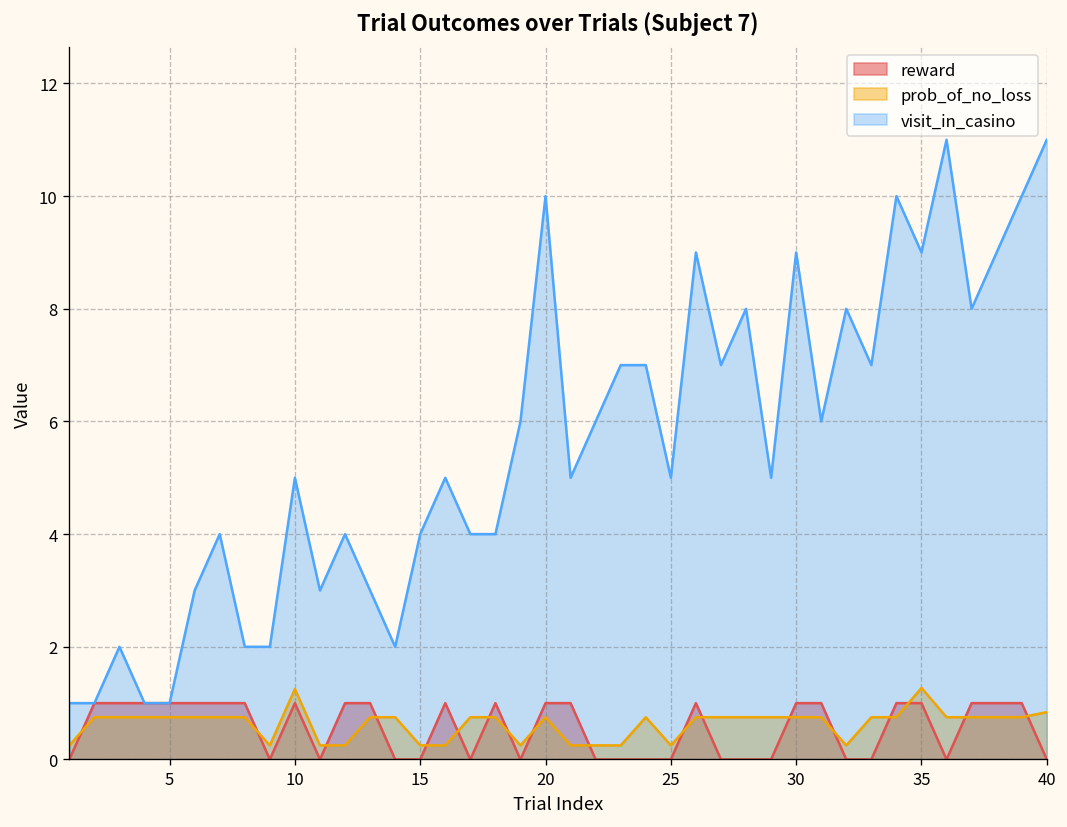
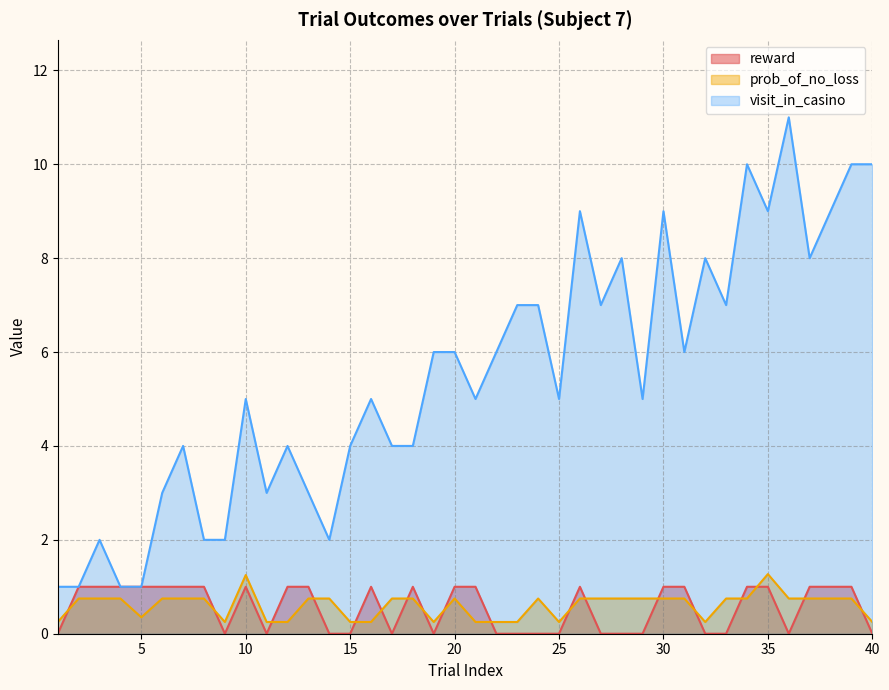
prob_of_no_loss, 5: 0.8 -> 0.4
visit_in_casino, 20: 10 -> 6
prob_of_no_loss, 40: 0.8 -> 0.3
visit_in_casino, 40: 11 -> 10
